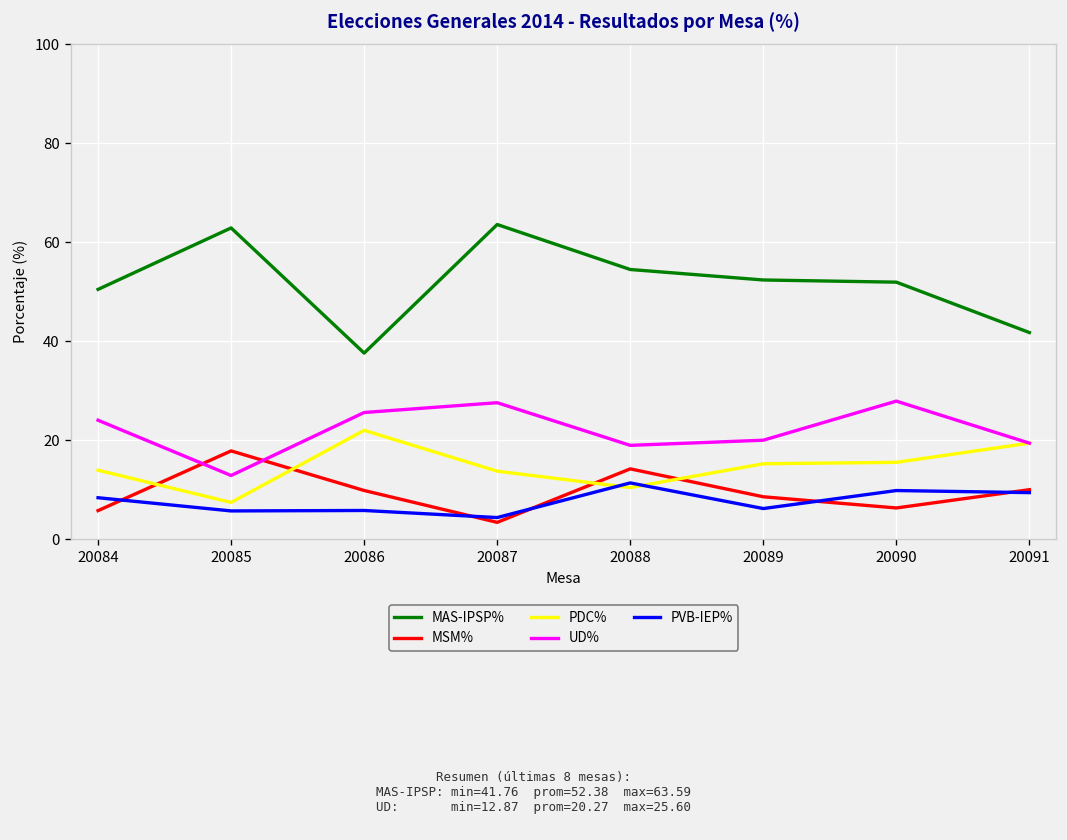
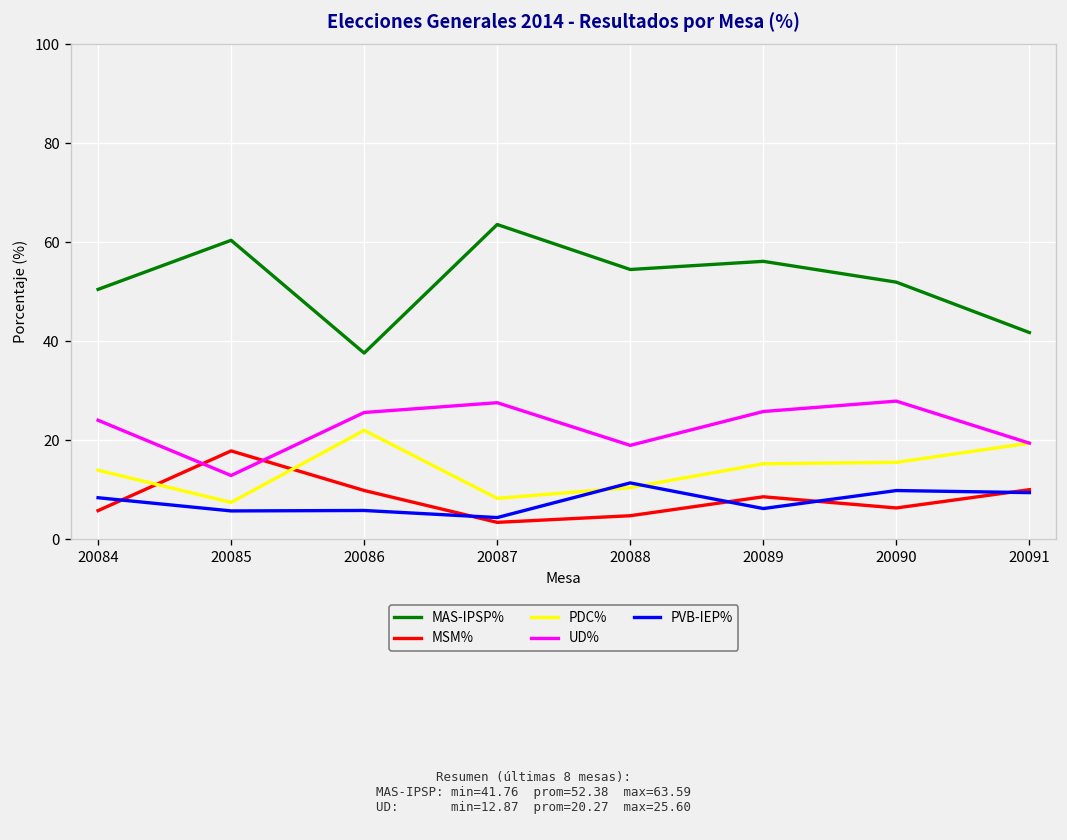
MAS-IPSP%, 20085: 63 -> 60
PDC%, 20087: 14 -> 8
MSM%, 20088: 14 -> 5
MAS-IPSP%, 20089: 52 -> 56
UD%, 20089: 20 -> 26
